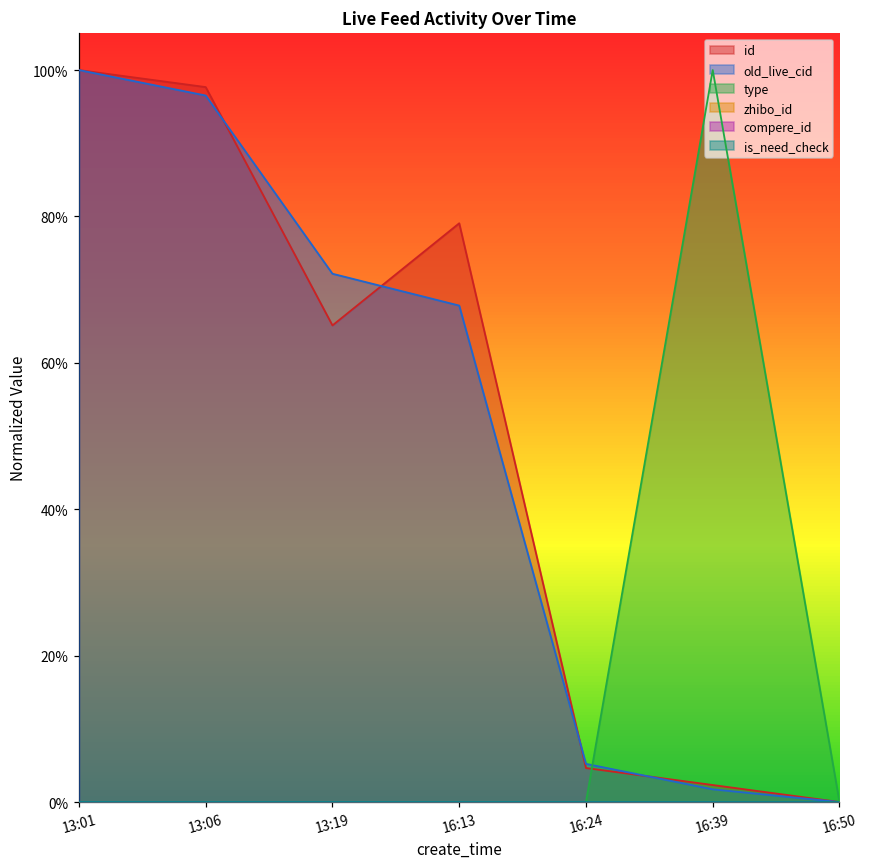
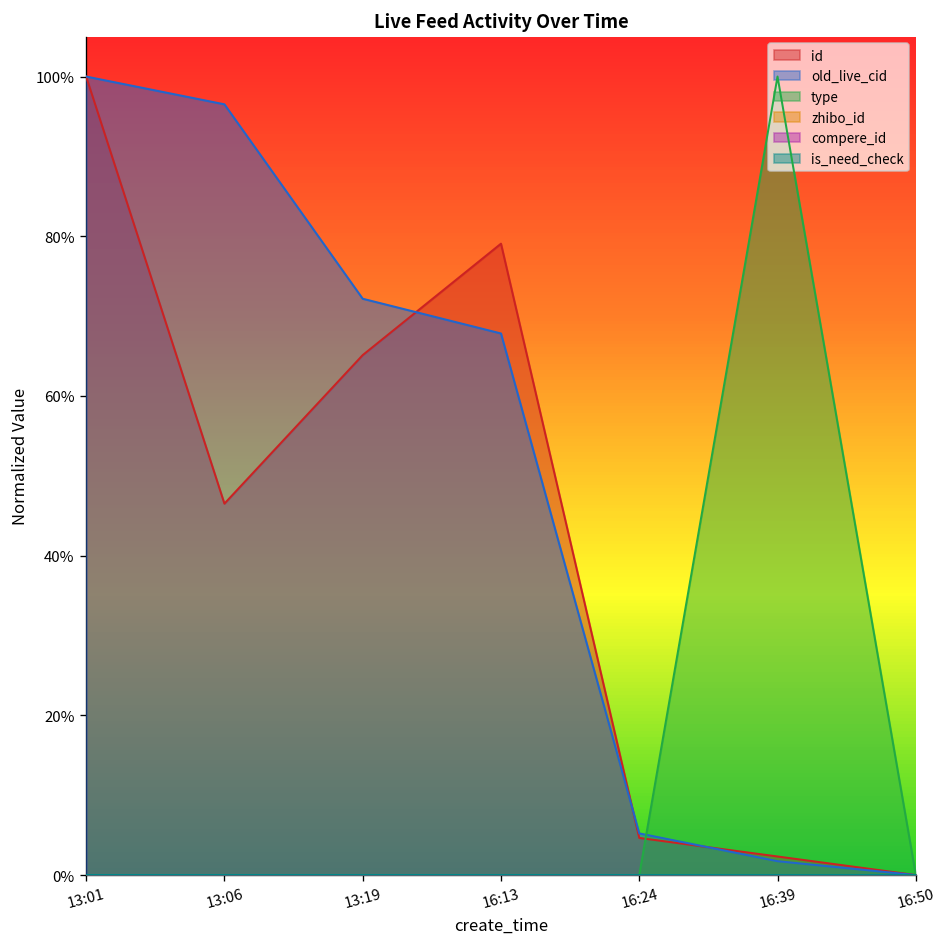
id, 13:06: 98% -> 47%
